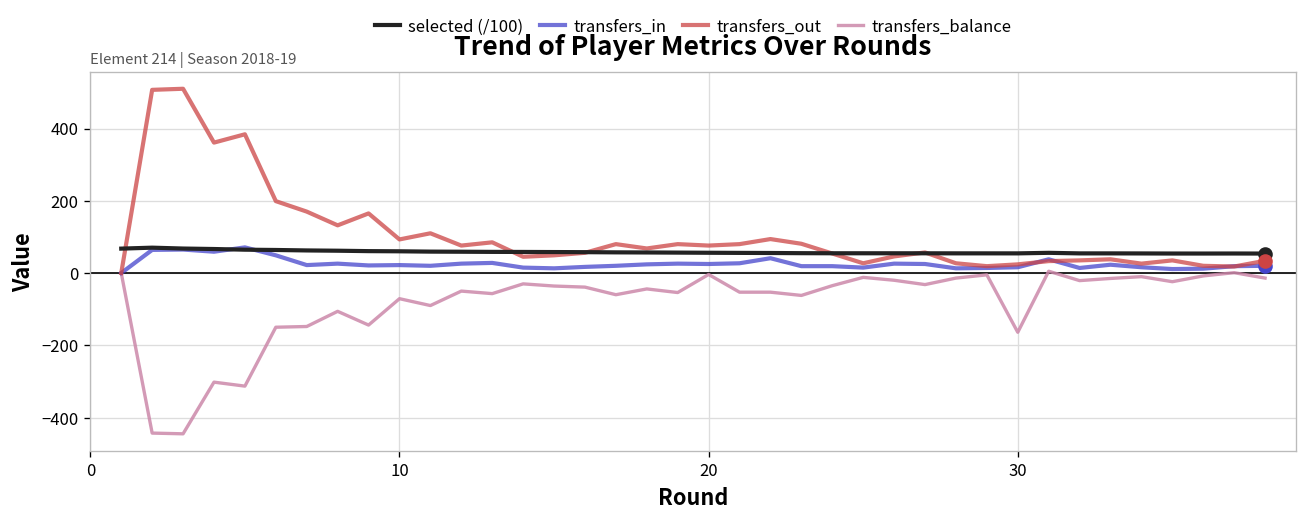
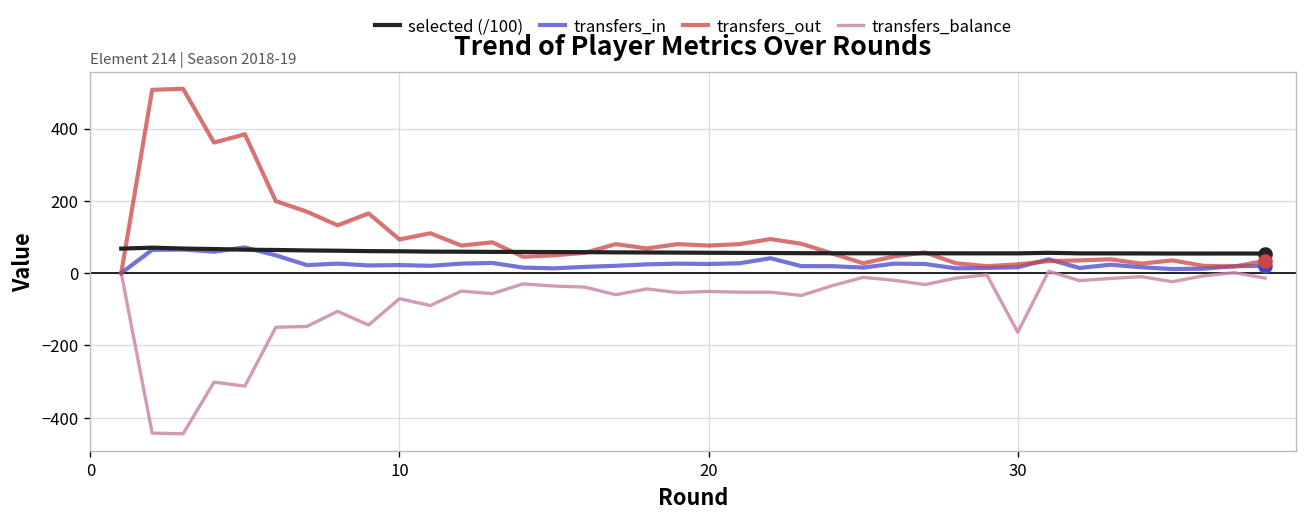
transfers_balance, 20: 0 -> -50
